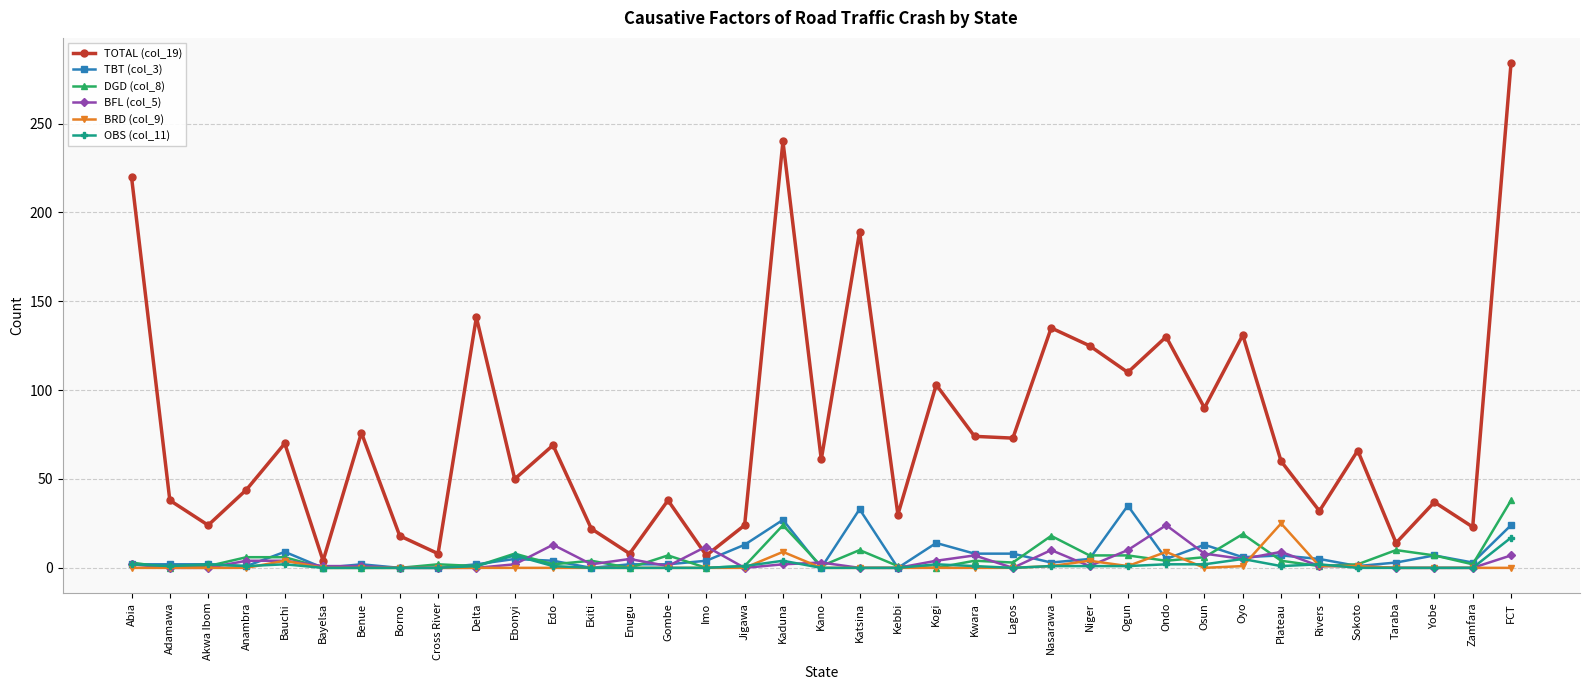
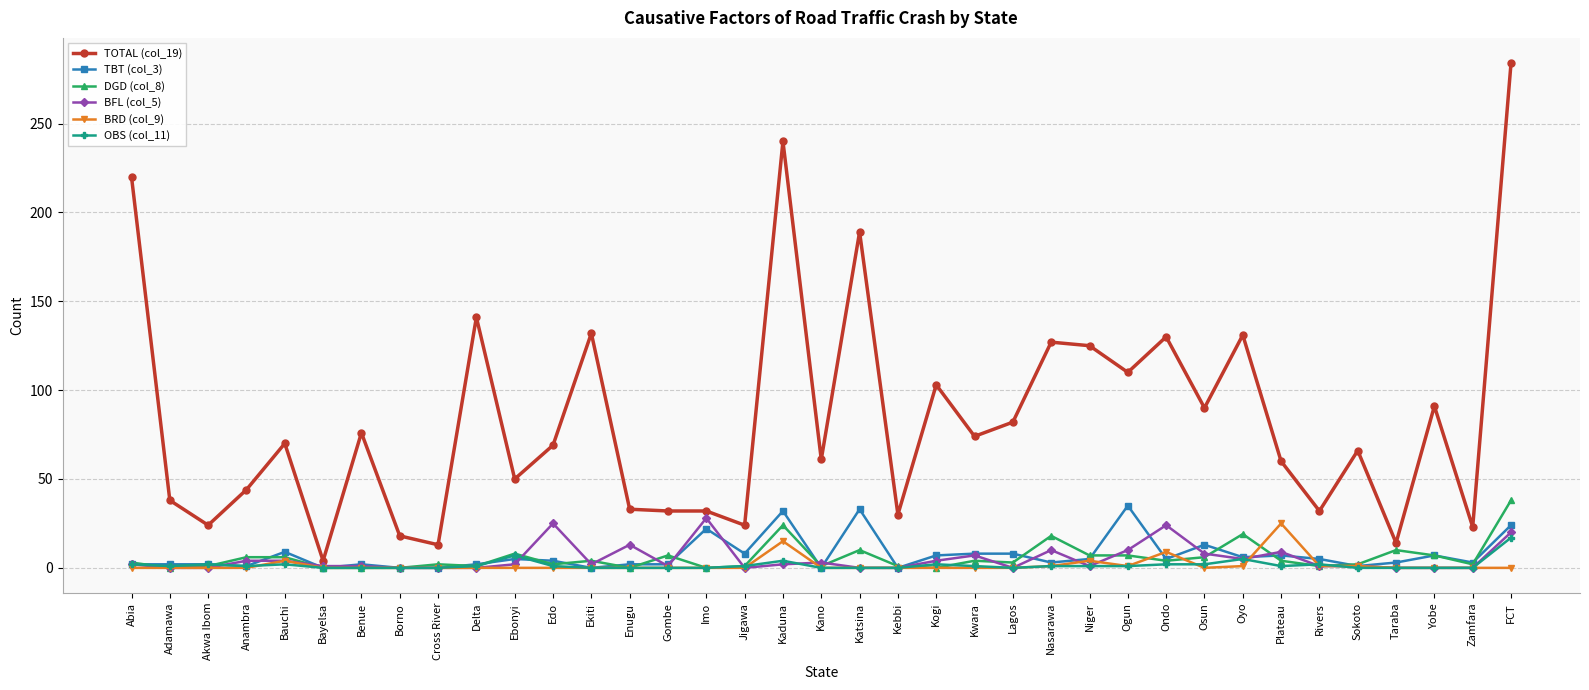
TOTAL (col_19), Cross River: 8 -> 13
BFL (col_5), Edo: 13 -> 25
TOTAL (col_19), Ekiti: 22 -> 132
TOTAL (col_19), Enugu: 8 -> 33
BFL (col_5), Enugu: 5 -> 13
TOTAL (col_19), Gombe: 38 -> 32
TOTAL (col_19), Imo: 7 -> 32
TBT (col_3), Imo: 4 -> 22
BFL (col_5), Imo: 12 -> 28
TBT (col_3), Jigawa: 13 -> 8
TBT (col_3), Kaduna: 27 -> 32
BRD (col_9), Kaduna: 9 -> 15
TBT (col_3), Kogi: 14 -> 7
TOTAL (col_19), Lagos: 73 -> 82
TOTAL (col_19), Nasarawa: 135 -> 127
TOTAL (col_19), Yobe: 37 -> 91
BFL (col_5), FCT: 7 -> 20
